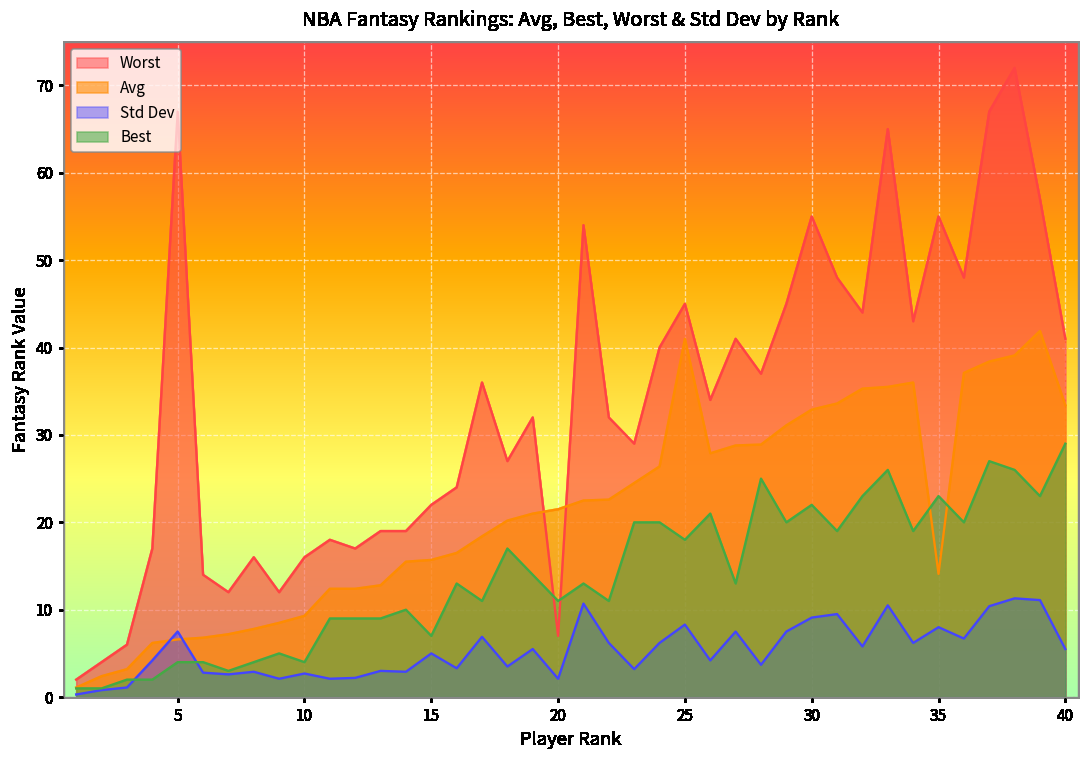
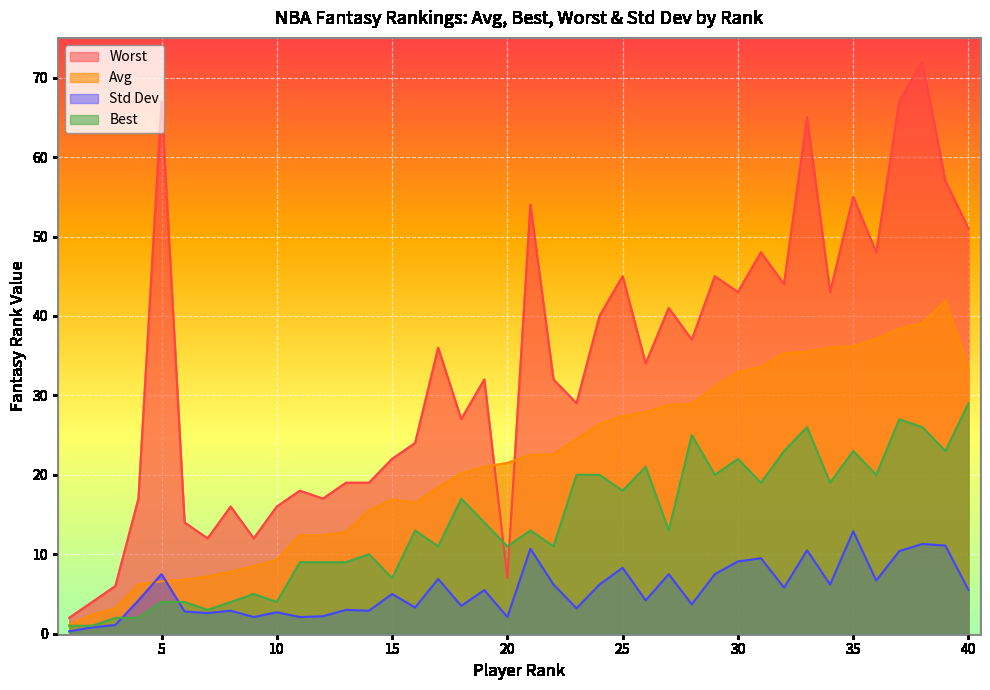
Avg, 15: 16 -> 17
Avg, 25: 41 -> 27
Worst, 30: 55 -> 43
Avg, 35: 14 -> 36
Std Dev, 35: 8 -> 13
Worst, 40: 41 -> 51
